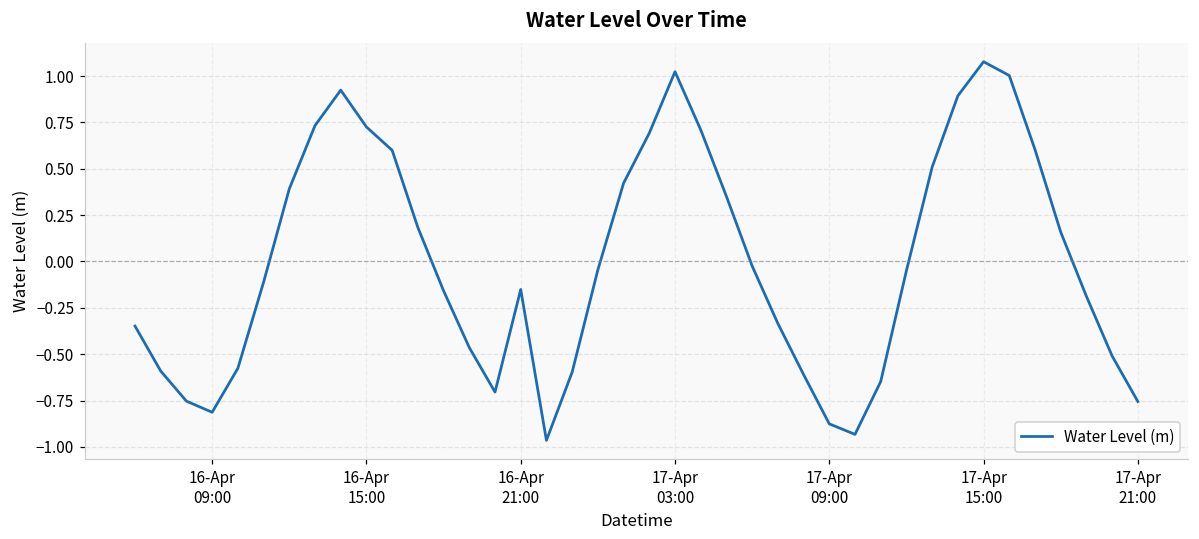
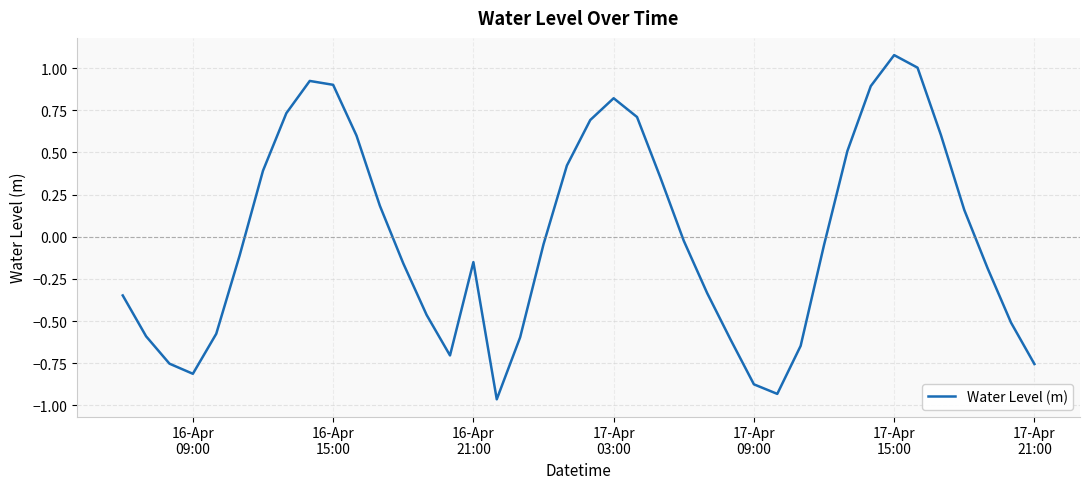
16-Apr 15:00: 0.73 -> 0.90
17-Apr 03:00: 1.02 -> 0.82
